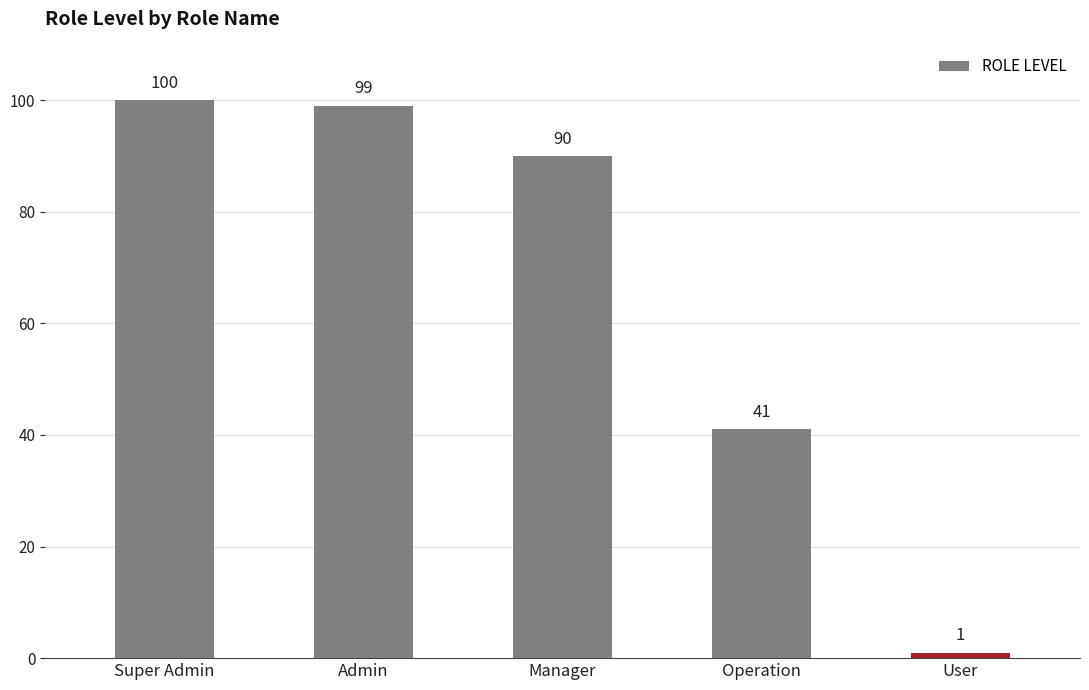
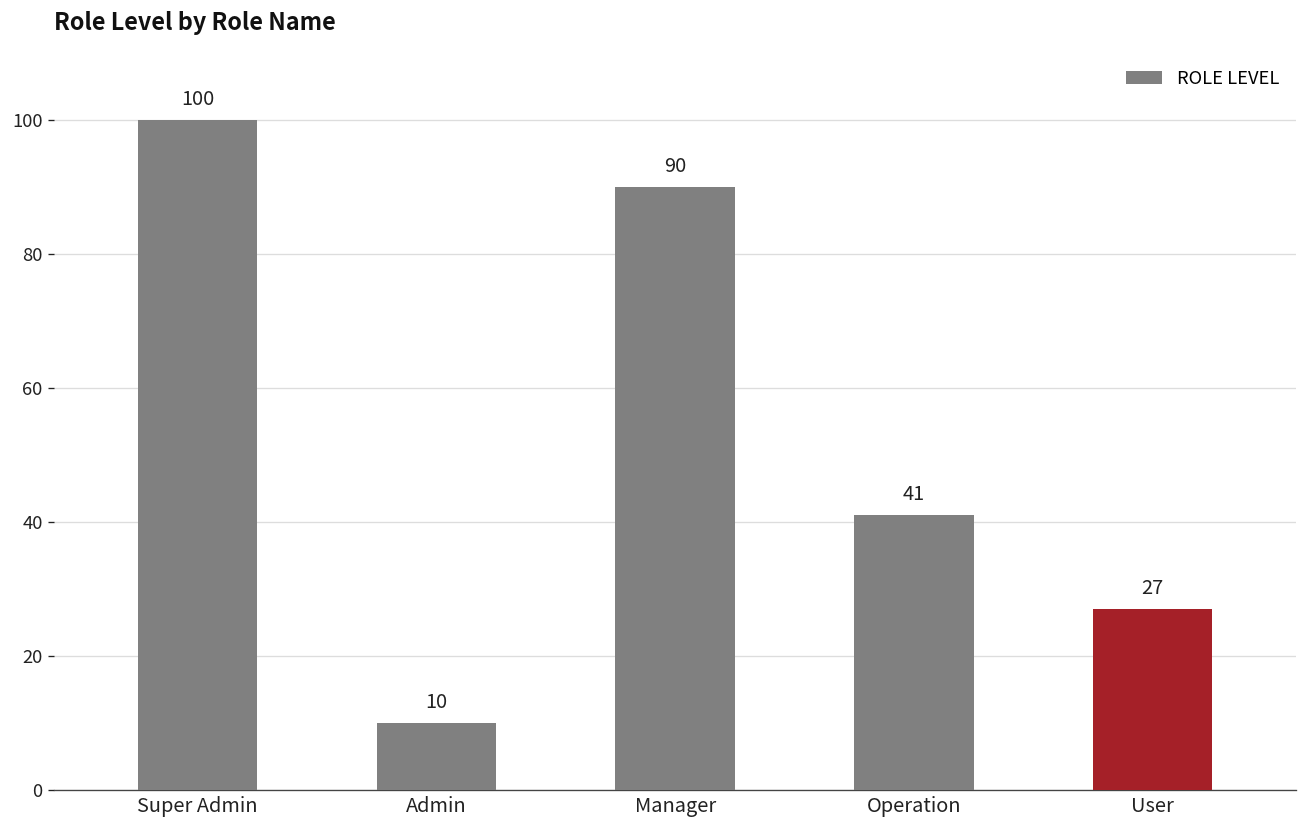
Admin: 99 -> 10
User: 1 -> 27
